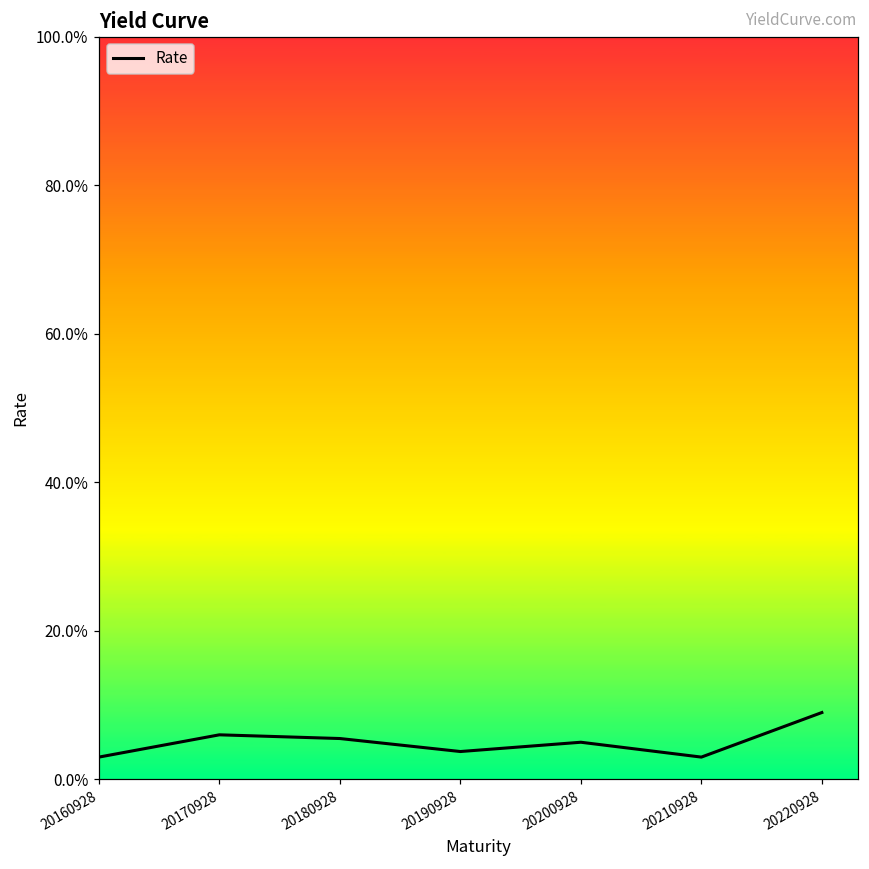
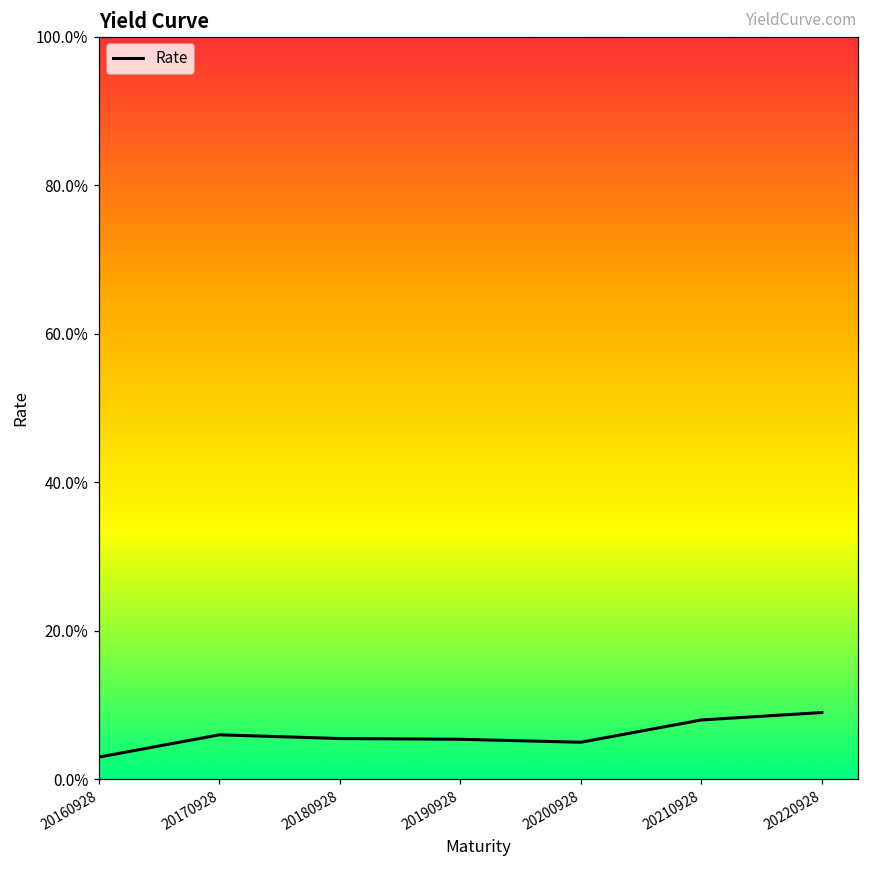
20190928: 4% -> 5%
20210928: 3% -> 8%
